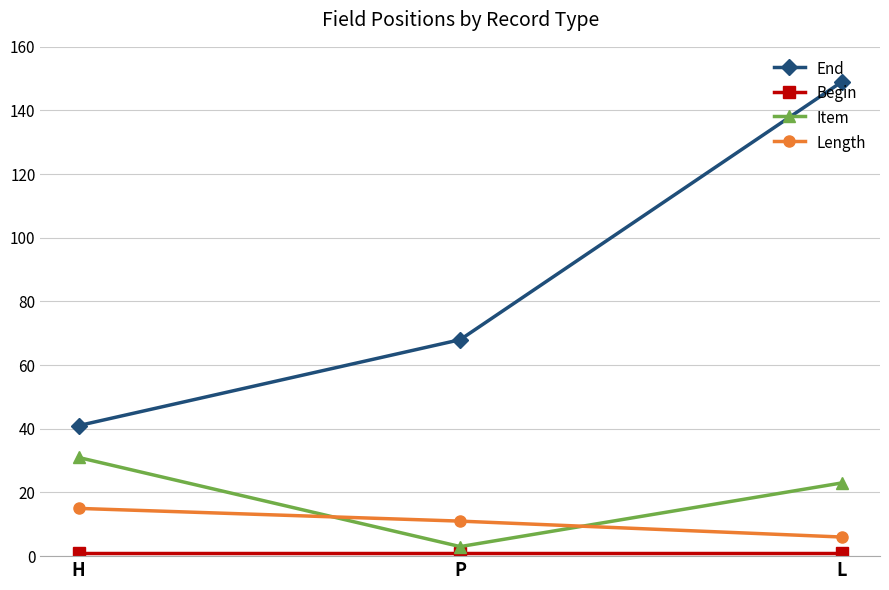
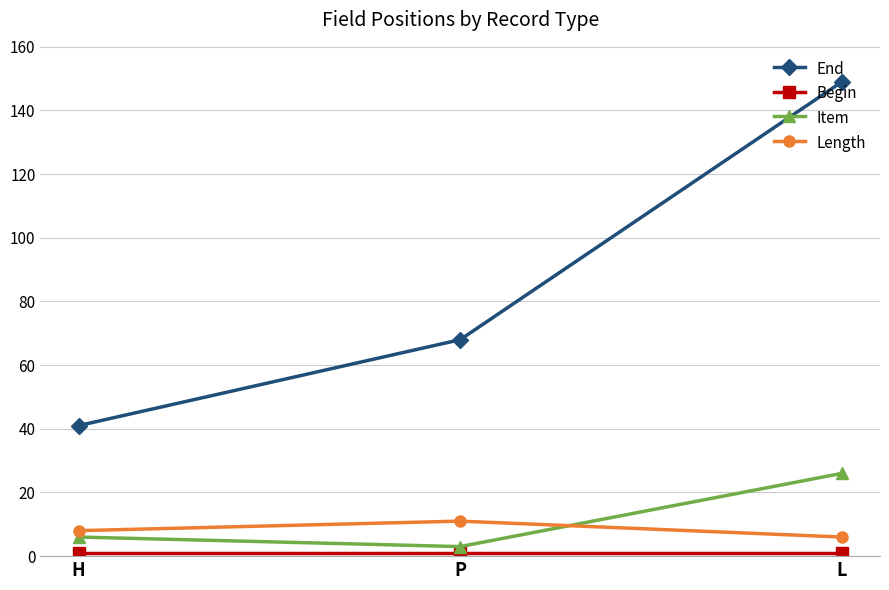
Item, H: 31 -> 6
Length, H: 15 -> 8
Item, L: 23 -> 26
